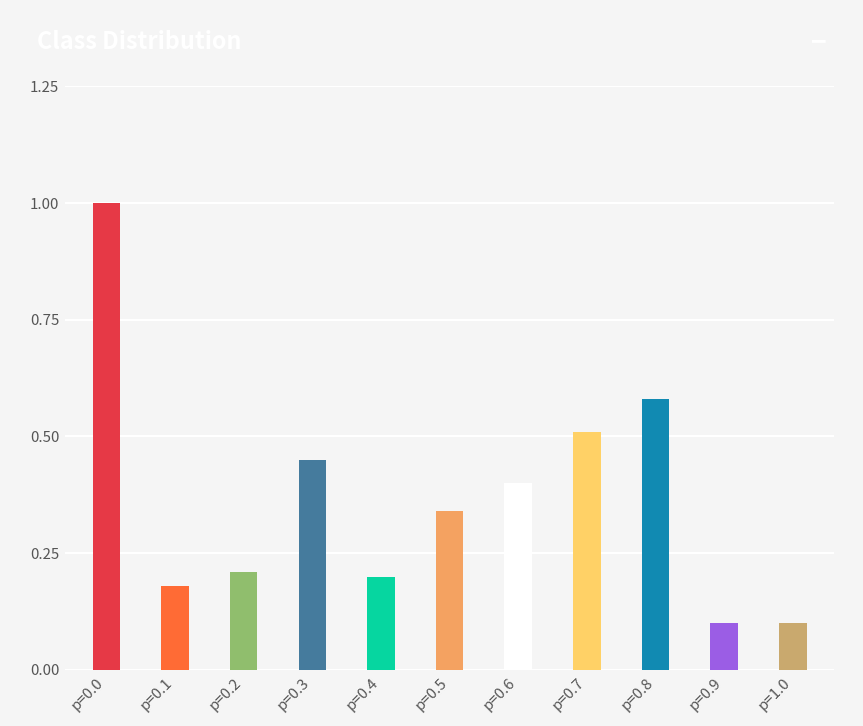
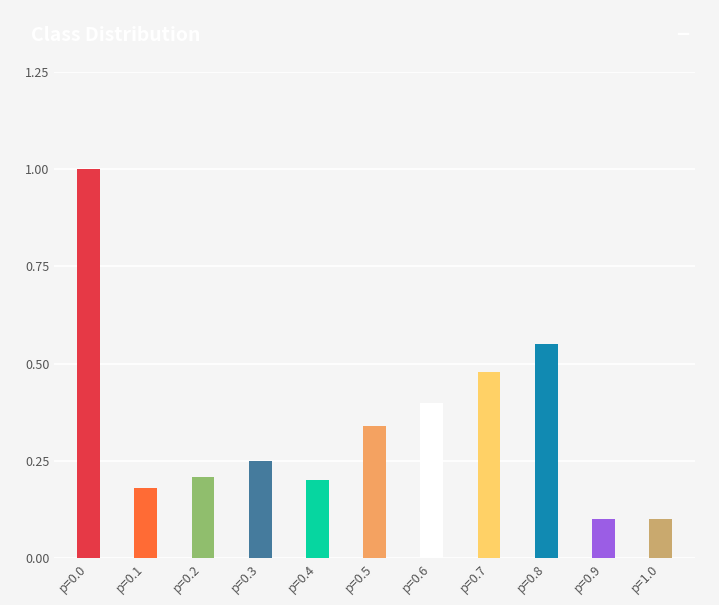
p=0.3: 0.45 -> 0.25
p=0.7: 0.51 -> 0.48
p=0.8: 0.58 -> 0.55
